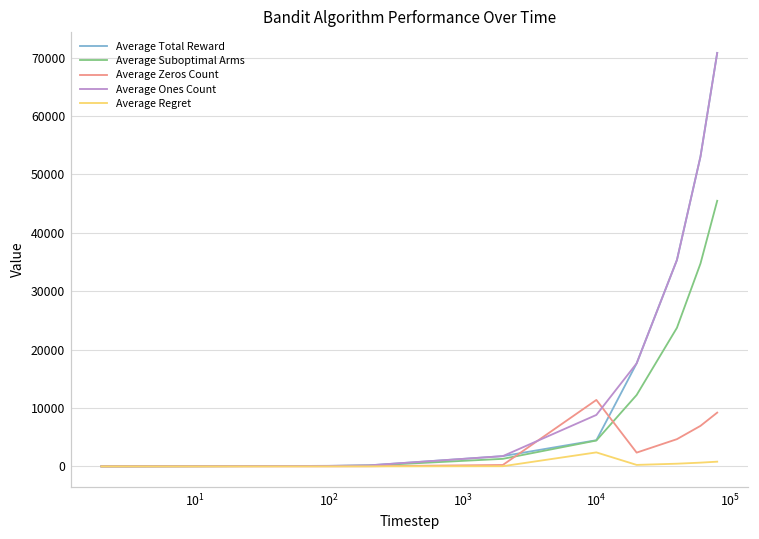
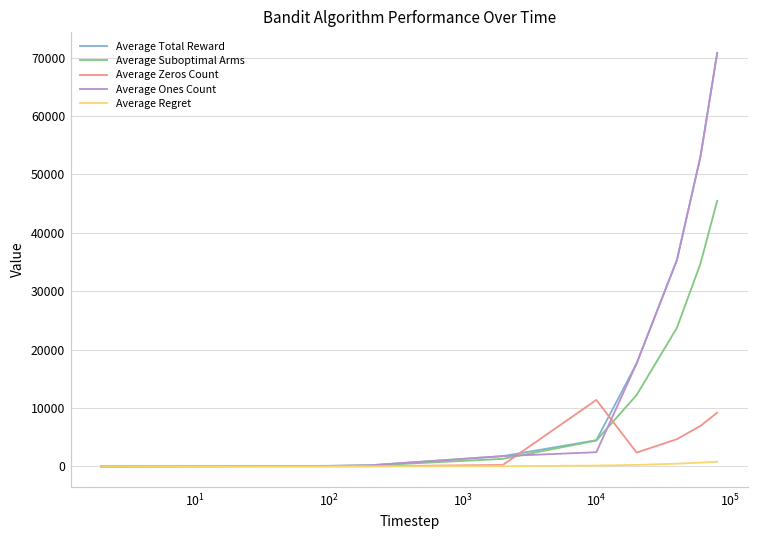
Average Ones Count, 10^4: 9000 -> 2000
Average Regret, 10^4: 2000 -> 0
